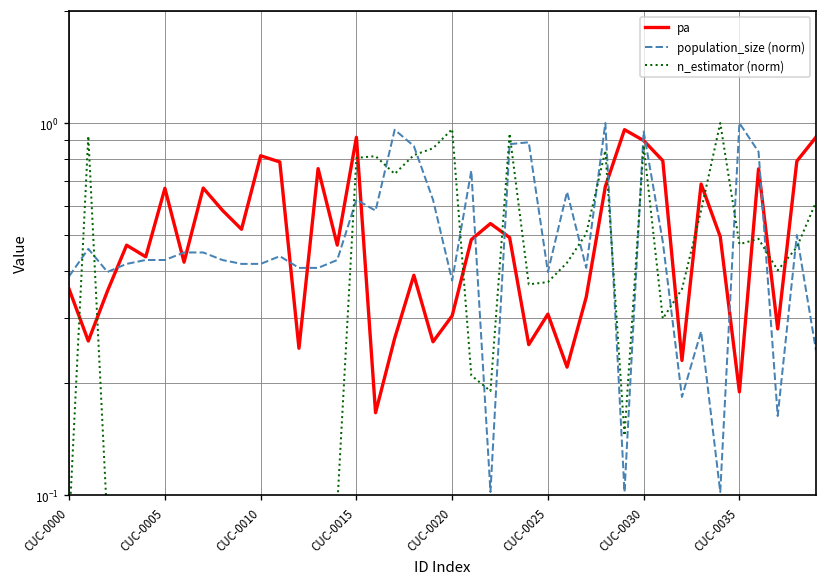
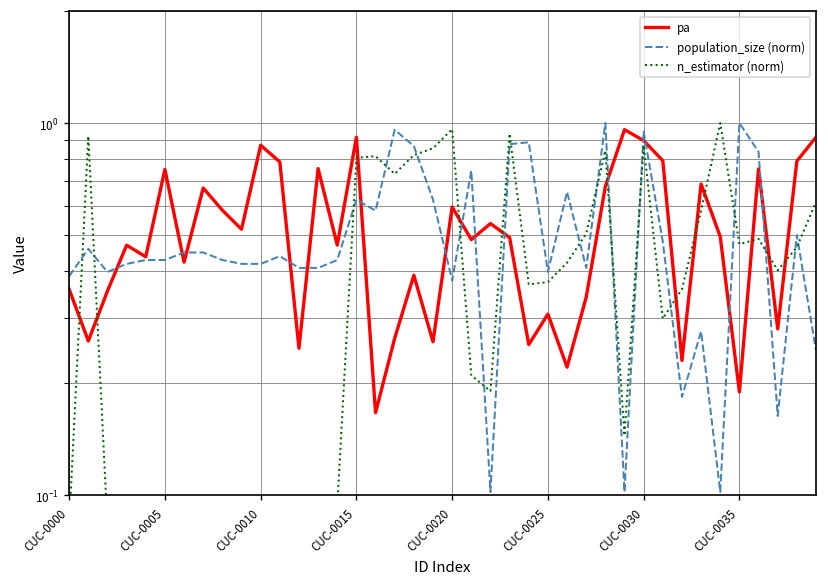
pa, CUC-0005: 0.67 -> 0.75
pa, CUC-0010: 0.82 -> 0.87
pa, CUC-0020: 0.30 -> 0.60
